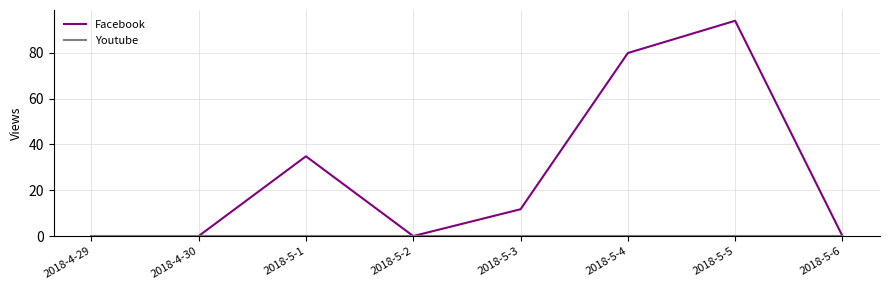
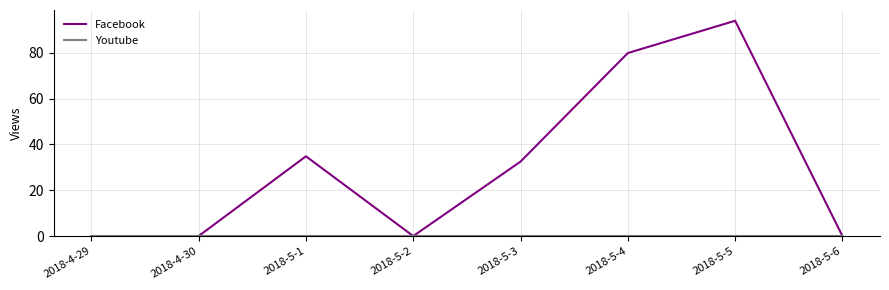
Facebook, 2018-5-3: 12 -> 32
